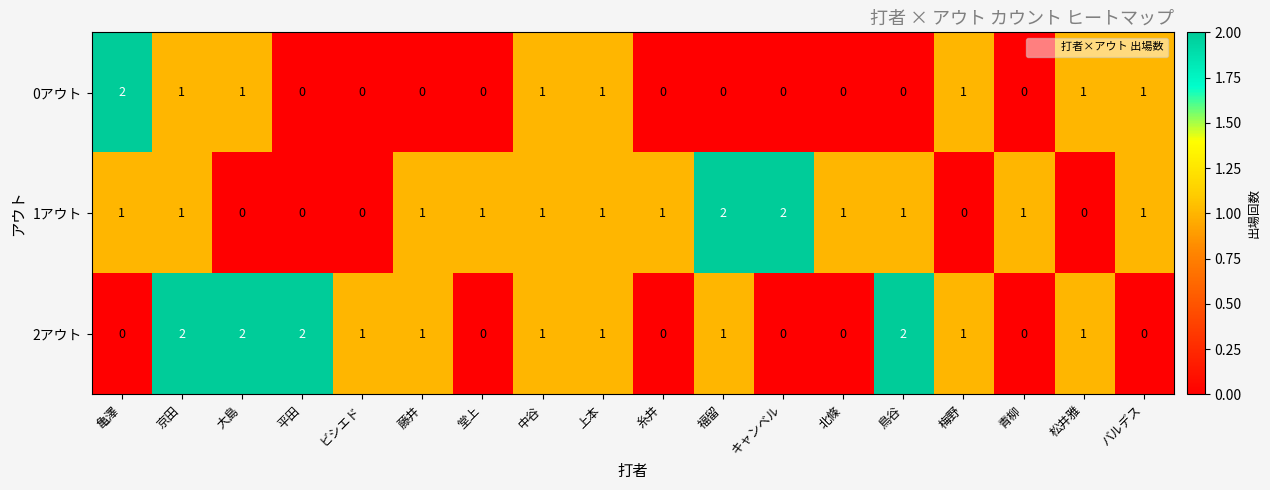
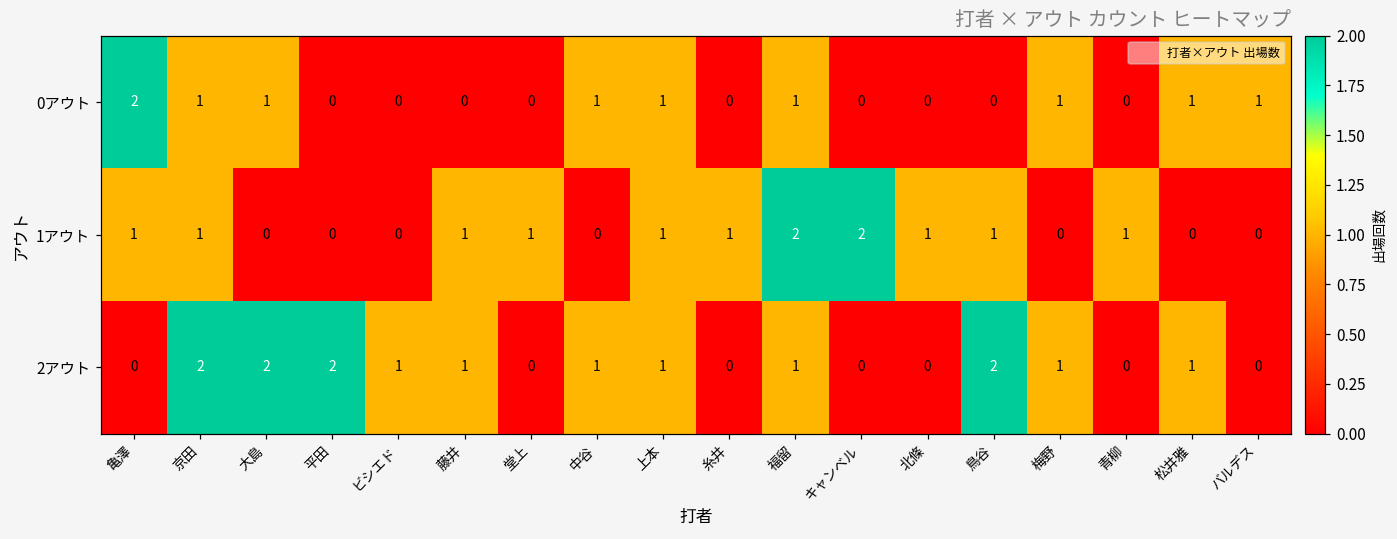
0アウト, 福留: 0 -> 1
1アウト, 中谷: 1 -> 0
1アウト, バルデス: 1 -> 0
